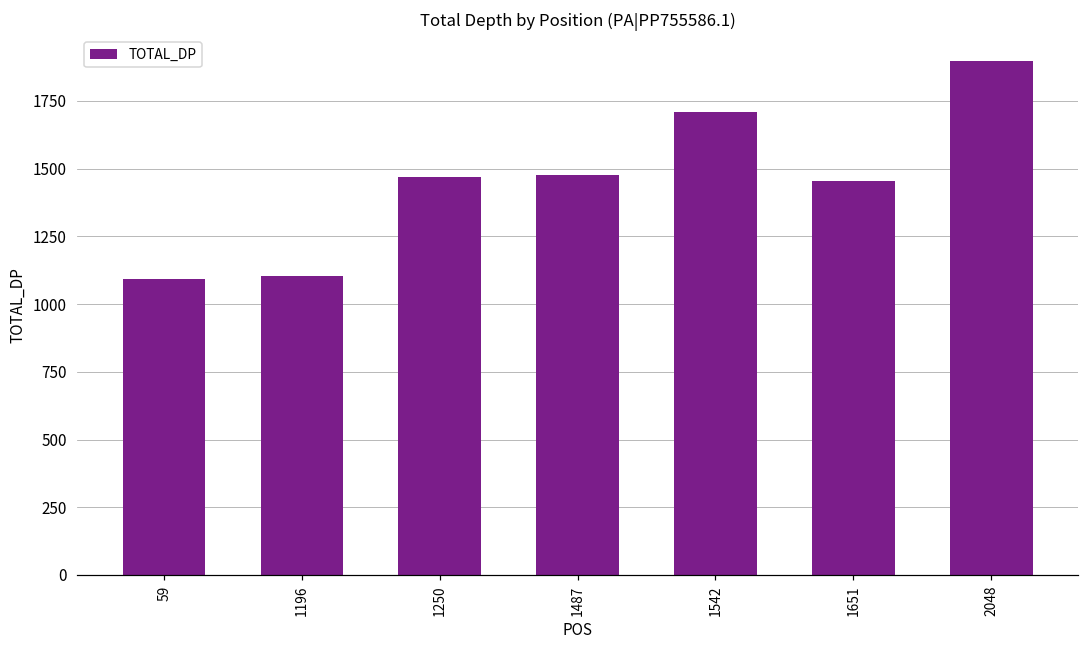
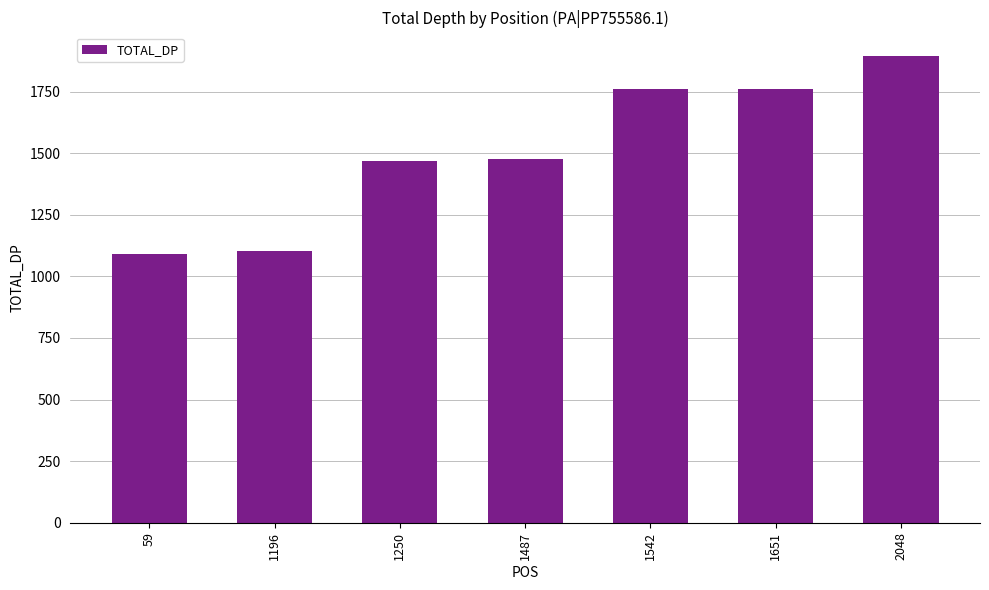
1542: 1710 -> 1760
1651: 1450 -> 1760
